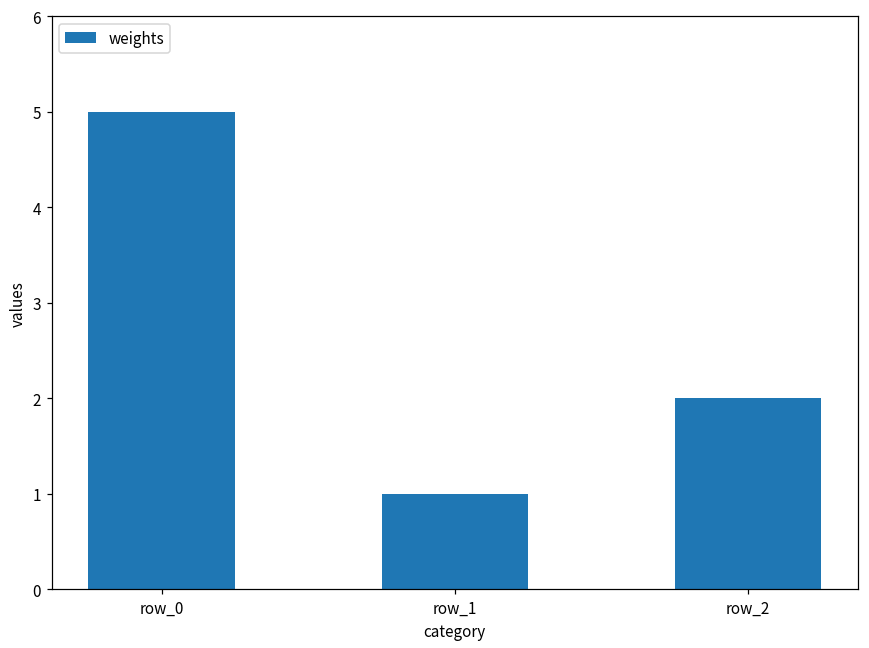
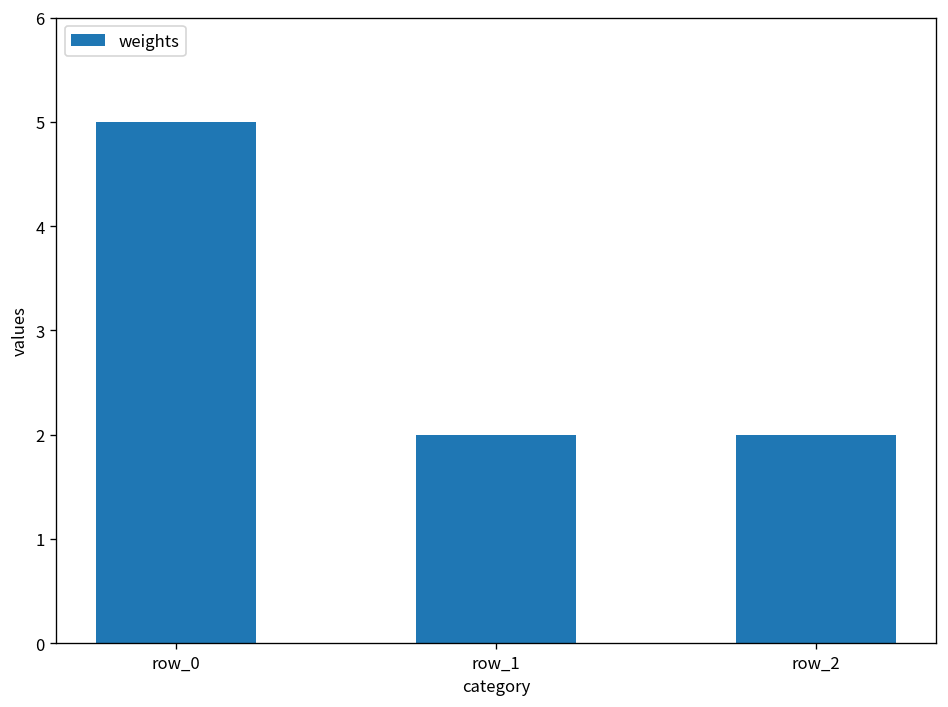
row_1: 1 -> 2
